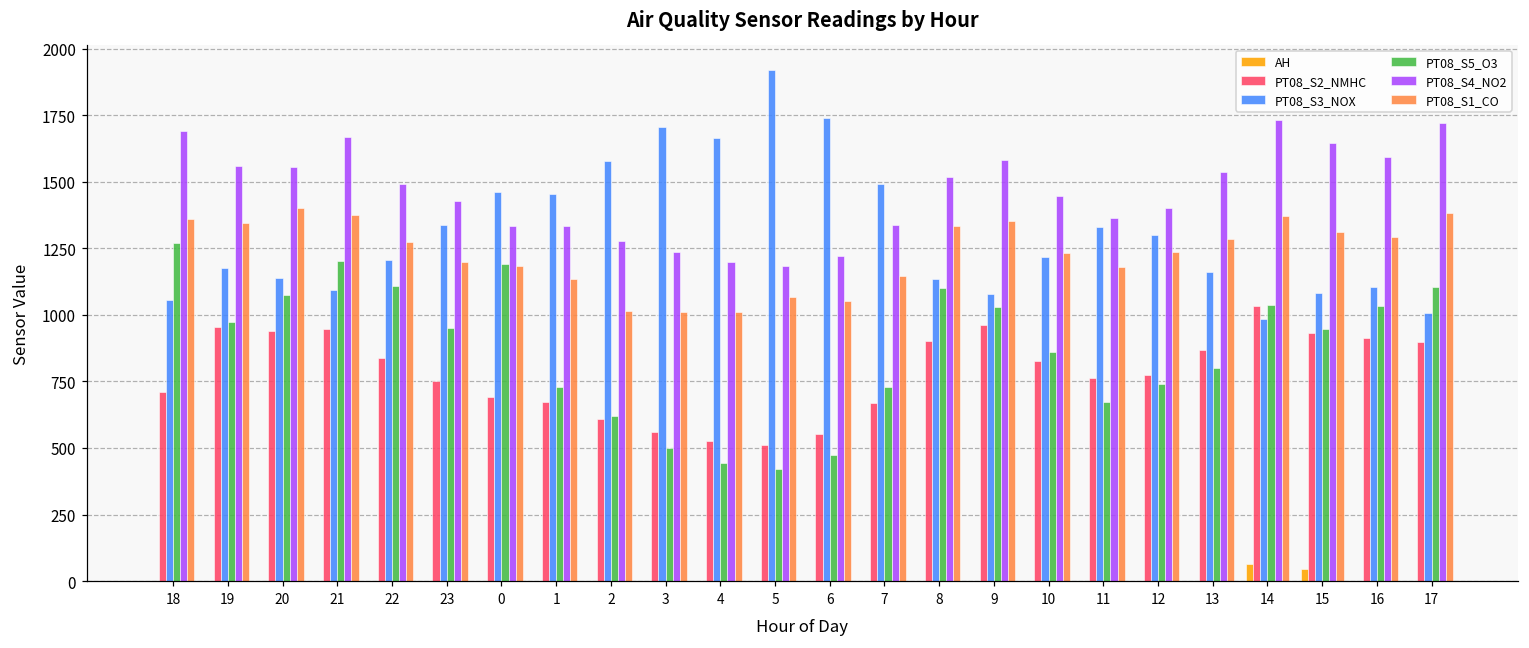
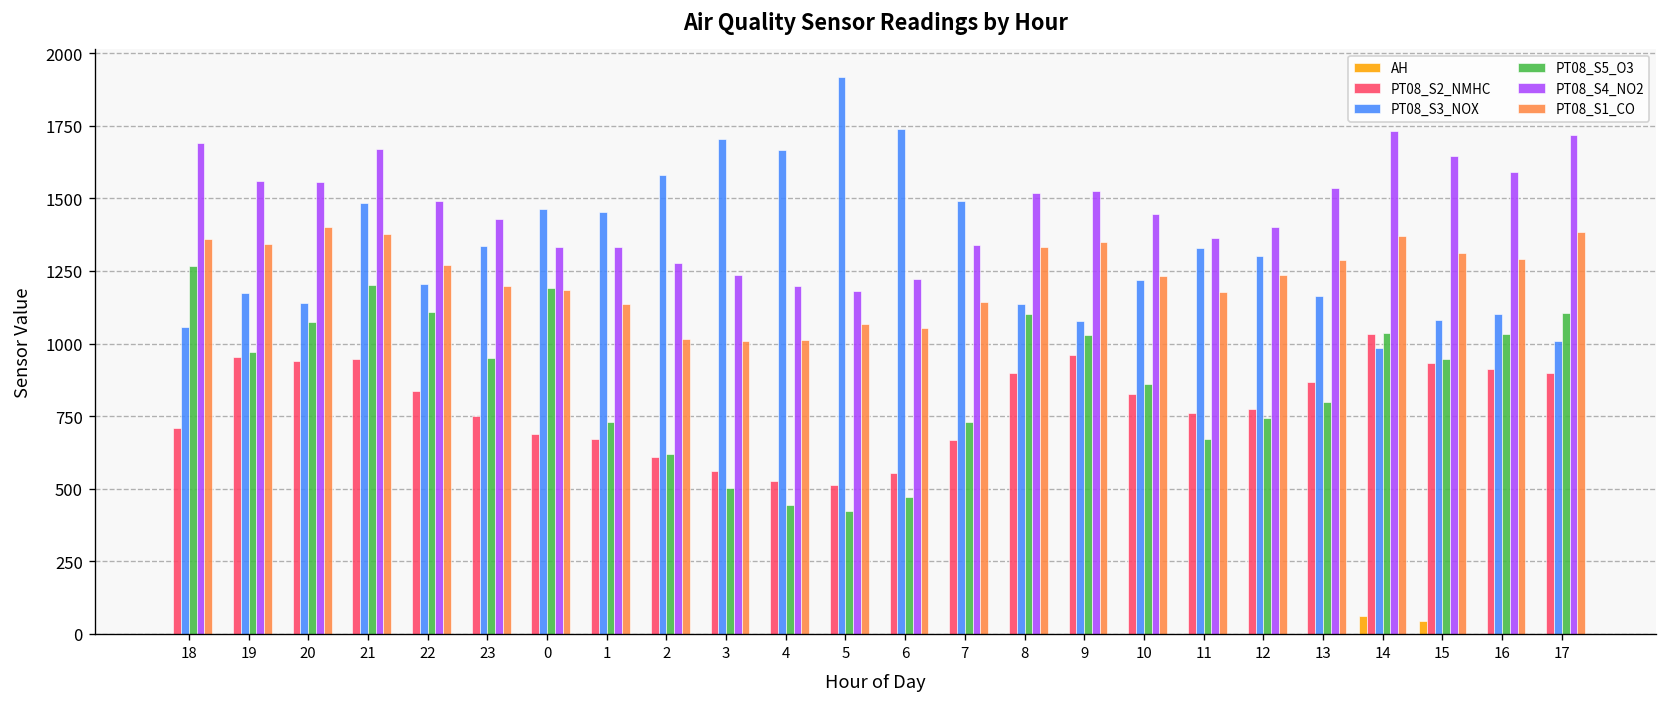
PT08_S3_NOX, 21: 1090 -> 1480
PT08_S4_NO2, 9: 1580 -> 1520
